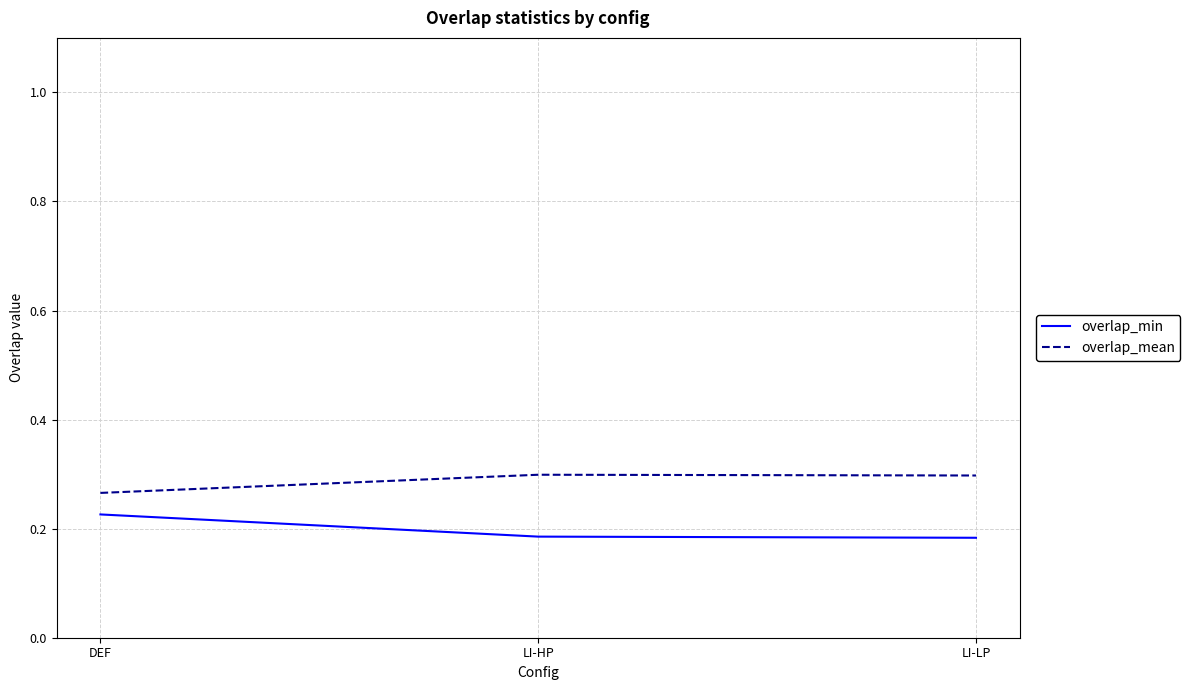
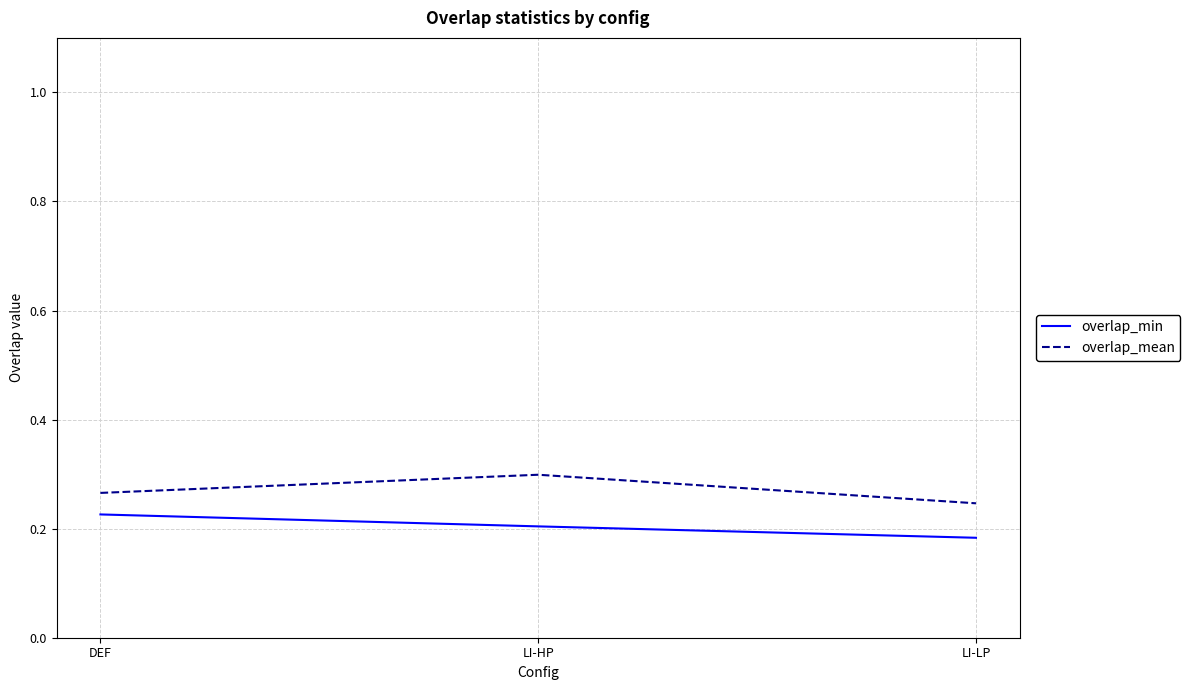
overlap_min, LI-HP: 0.19 -> 0.20
overlap_mean, LI-LP: 0.30 -> 0.25
